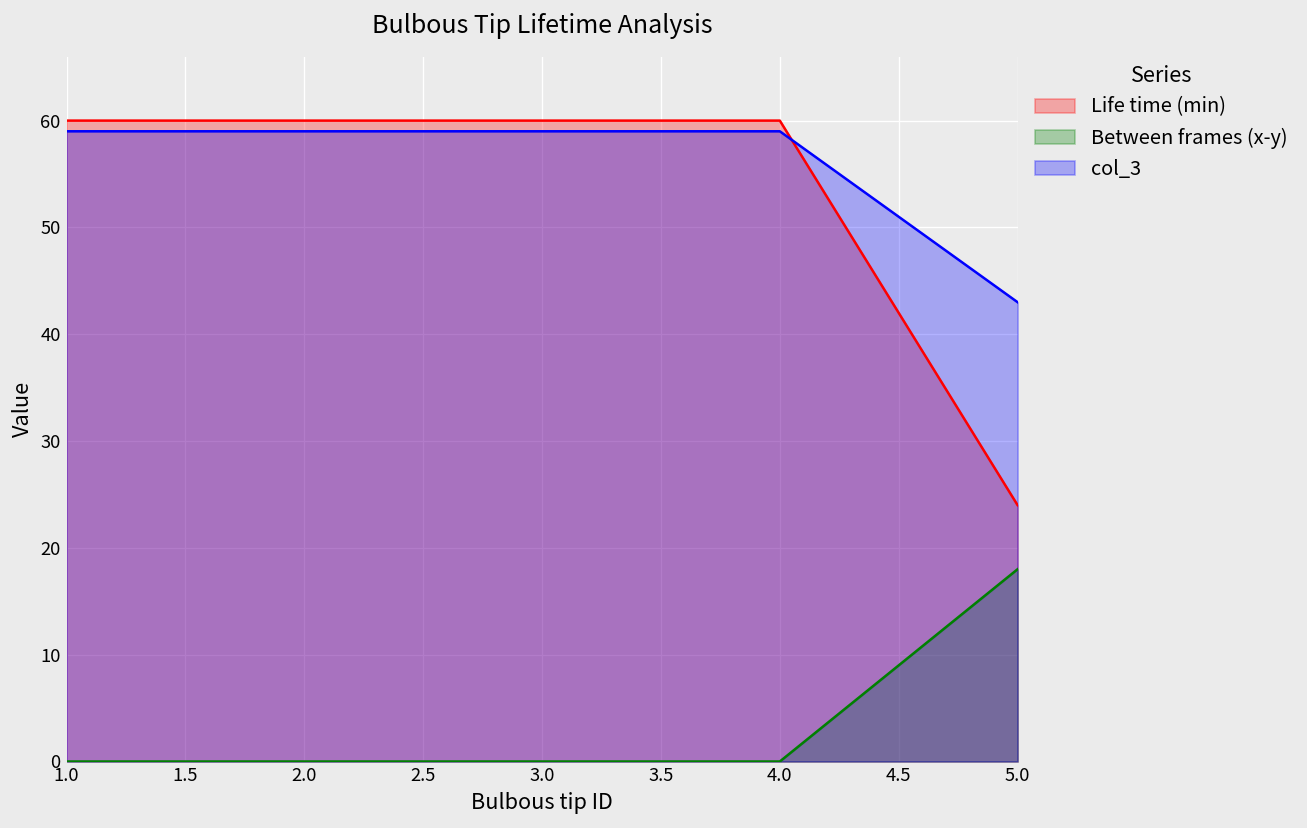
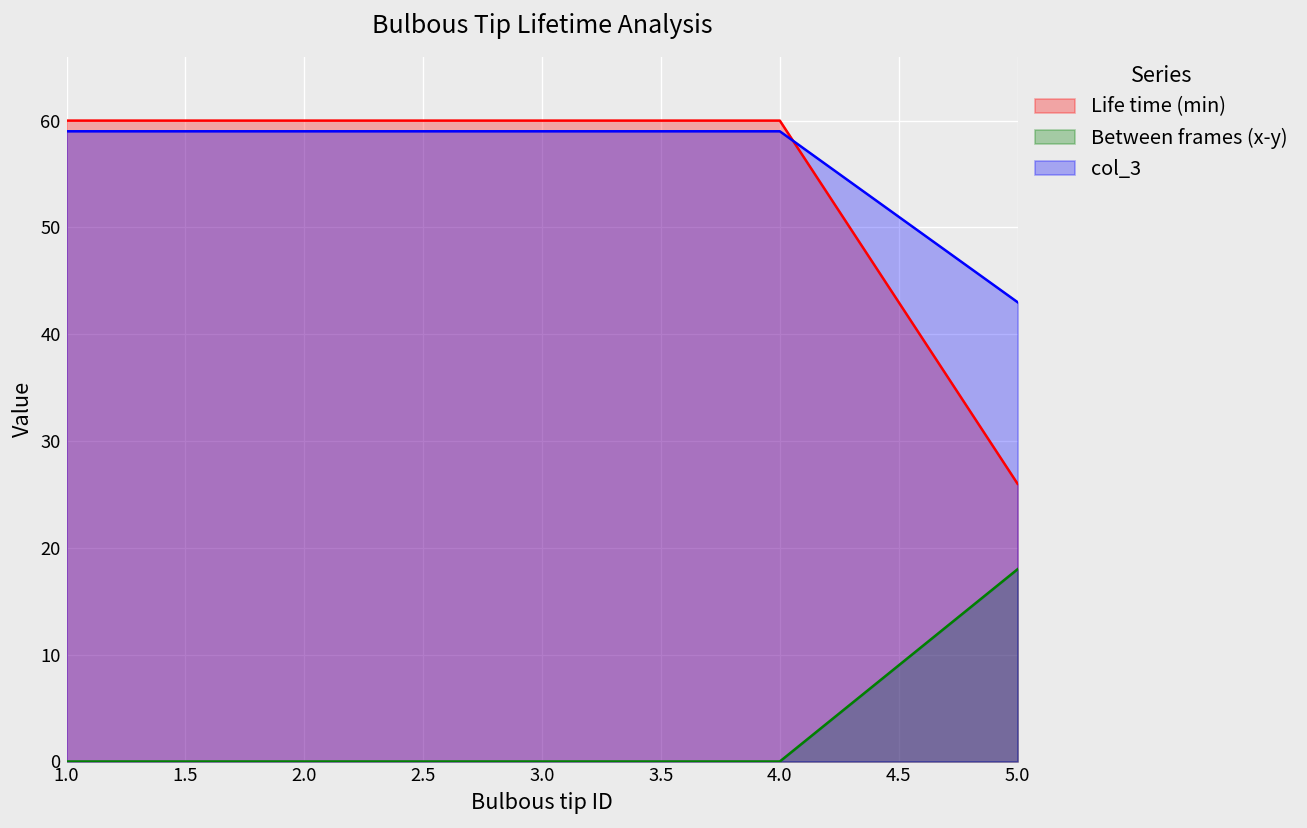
Life time (min), 5.0: 24 -> 26
